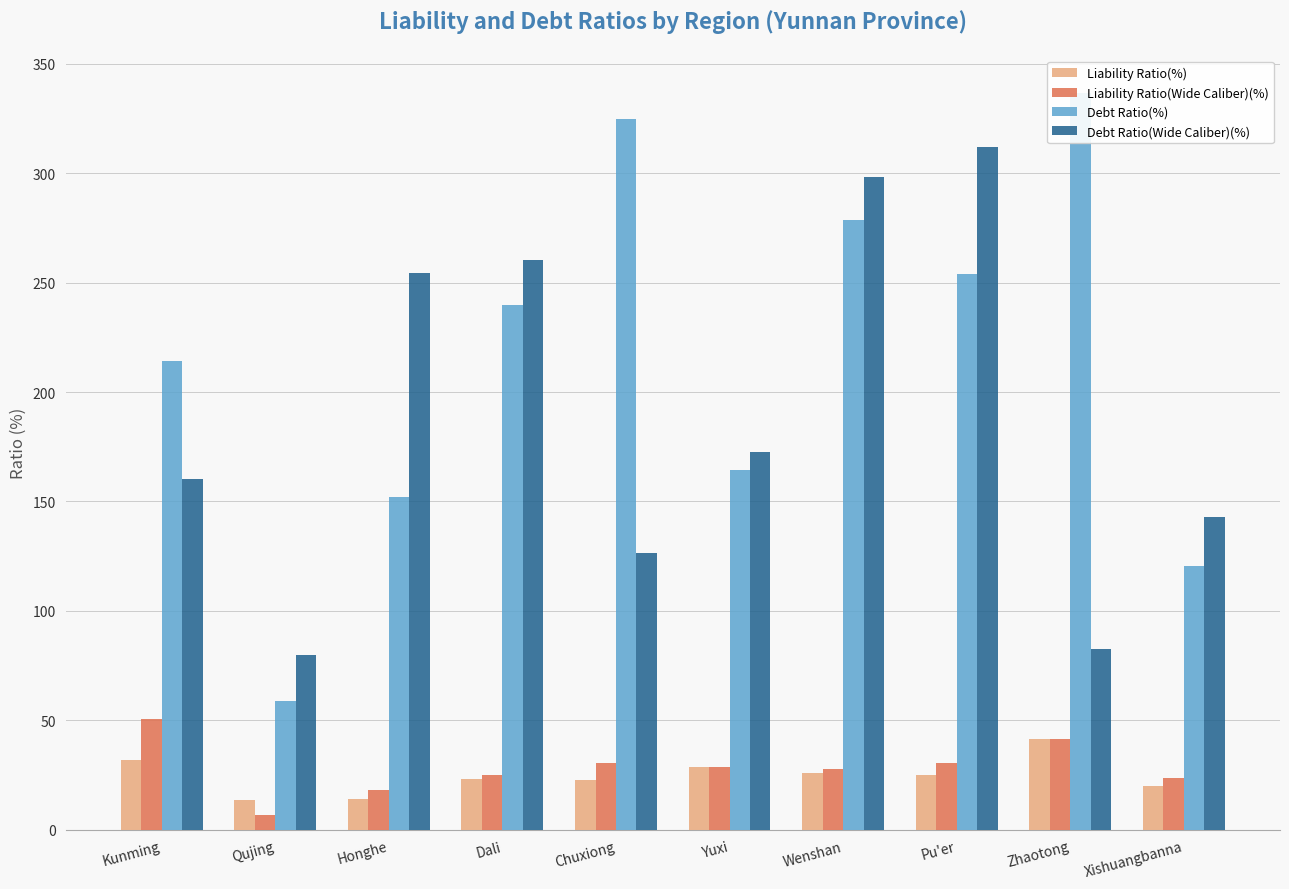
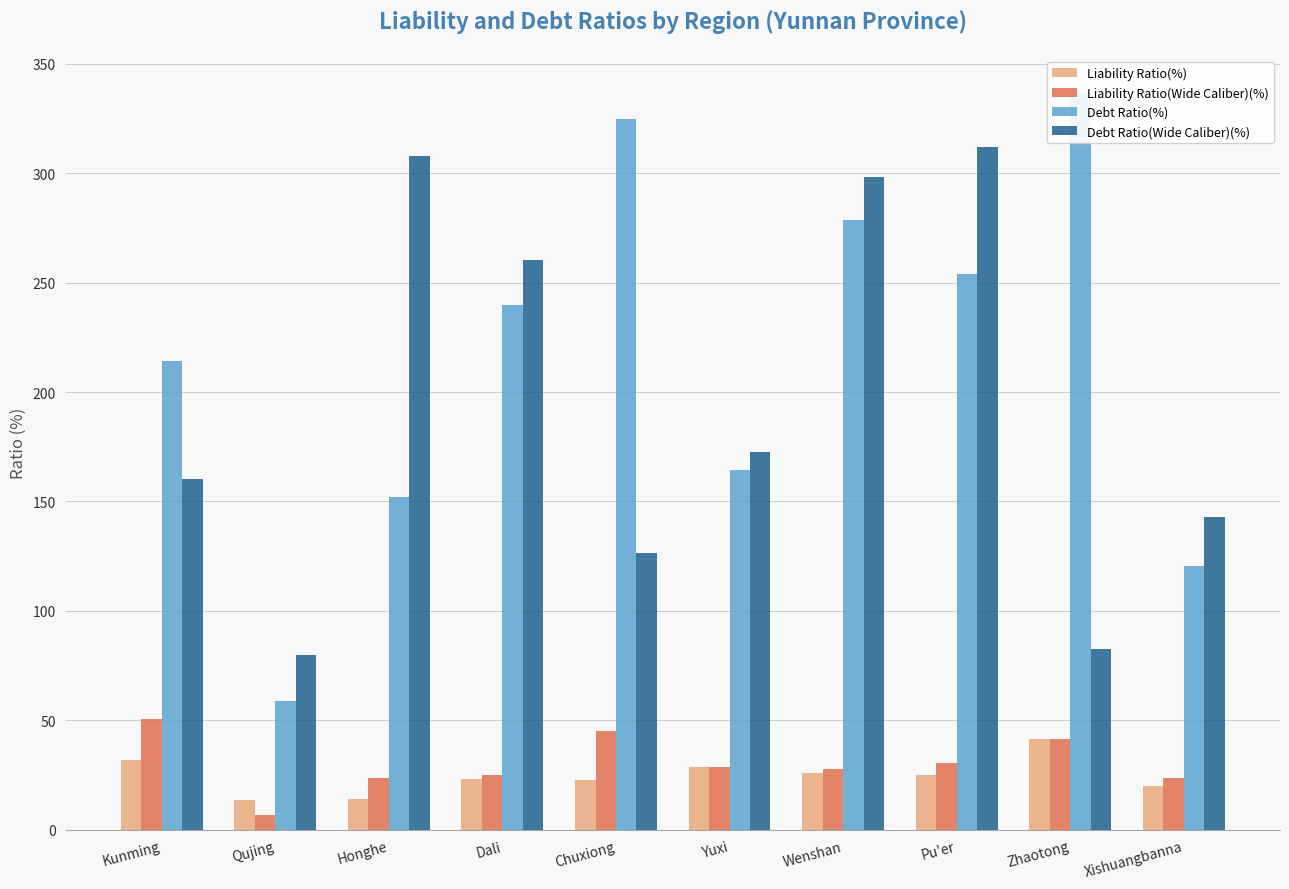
Liability Ratio(Wide Caliber)(%), Honghe: 18 -> 23
Debt Ratio(Wide Caliber)(%), Honghe: 254 -> 308
Liability Ratio(Wide Caliber)(%), Chuxiong: 31 -> 45
